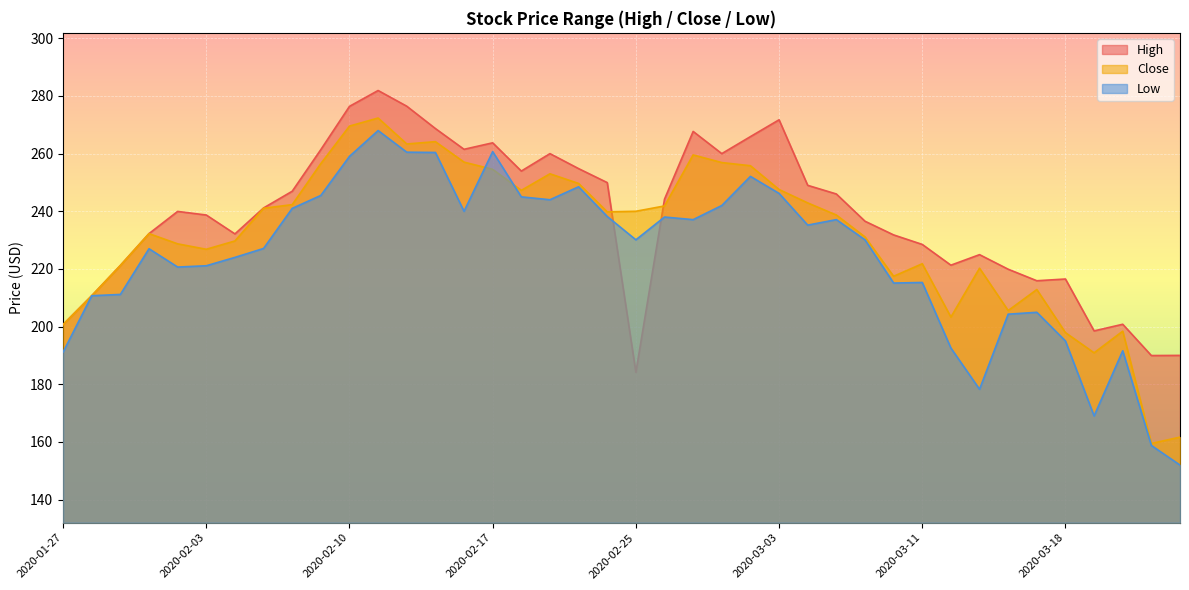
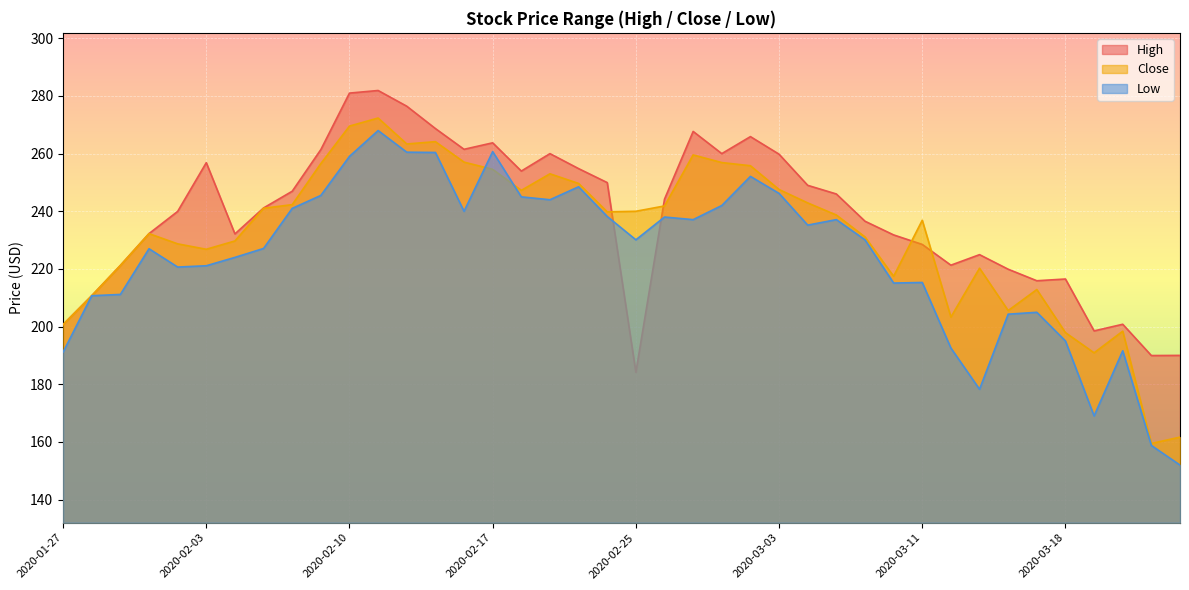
High, 2020-02-03: 239 -> 257
High, 2020-02-10: 276 -> 281
High, 2020-03-03: 272 -> 260
Close, 2020-03-11: 222 -> 237
